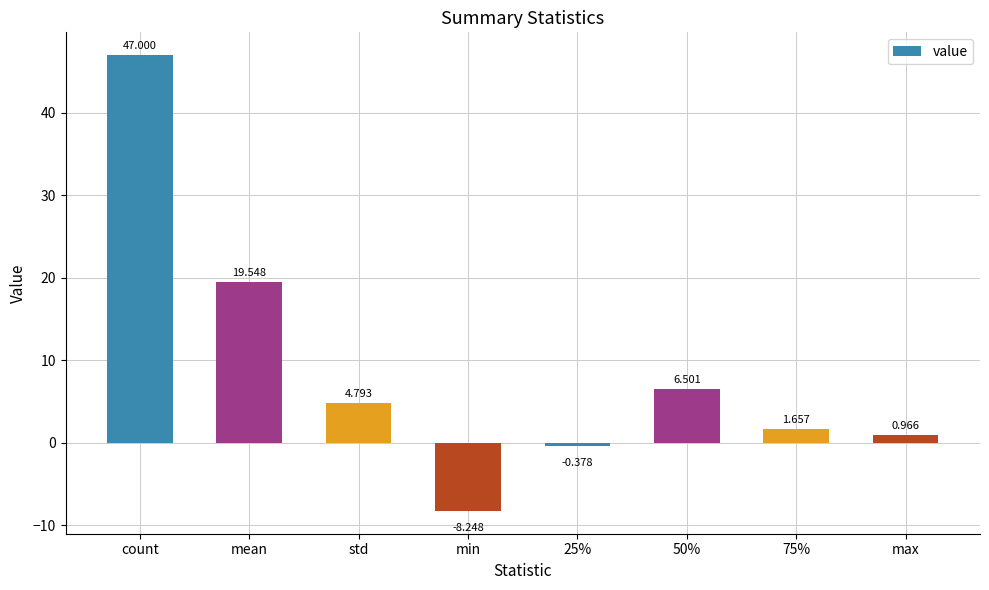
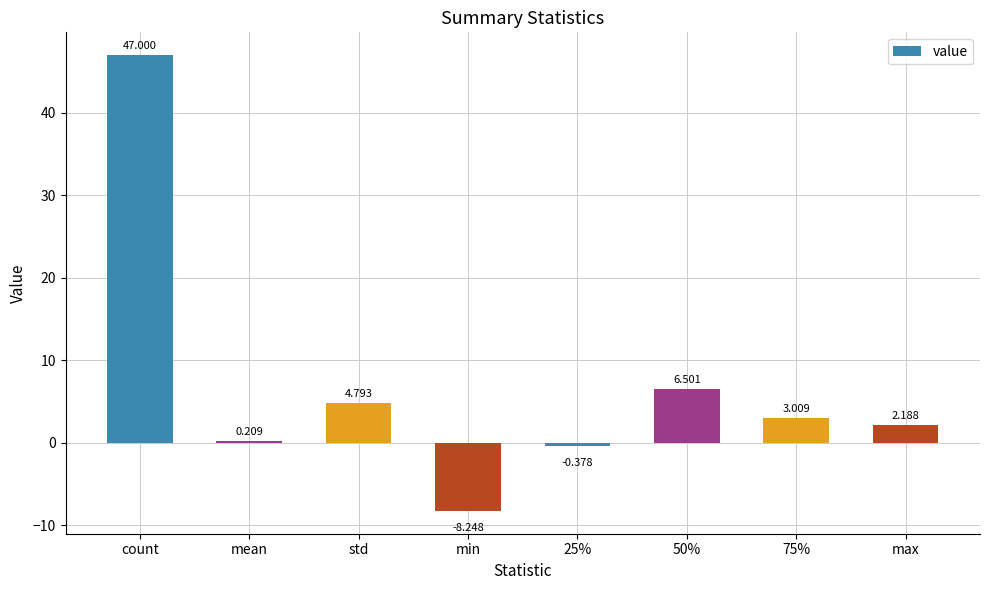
mean: 19.548 -> 0.209
75%: 1.657 -> 3.009
max: 0.966 -> 2.188
